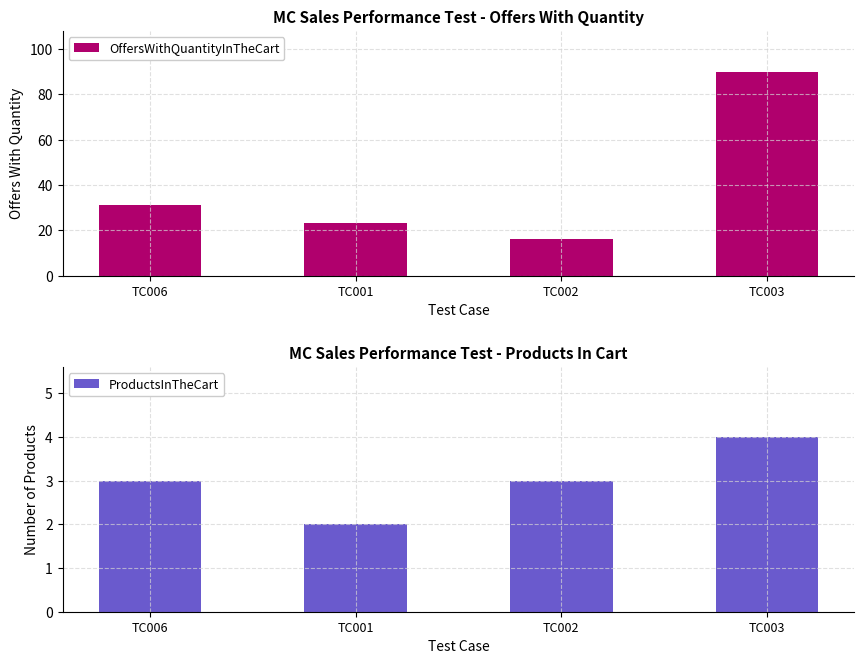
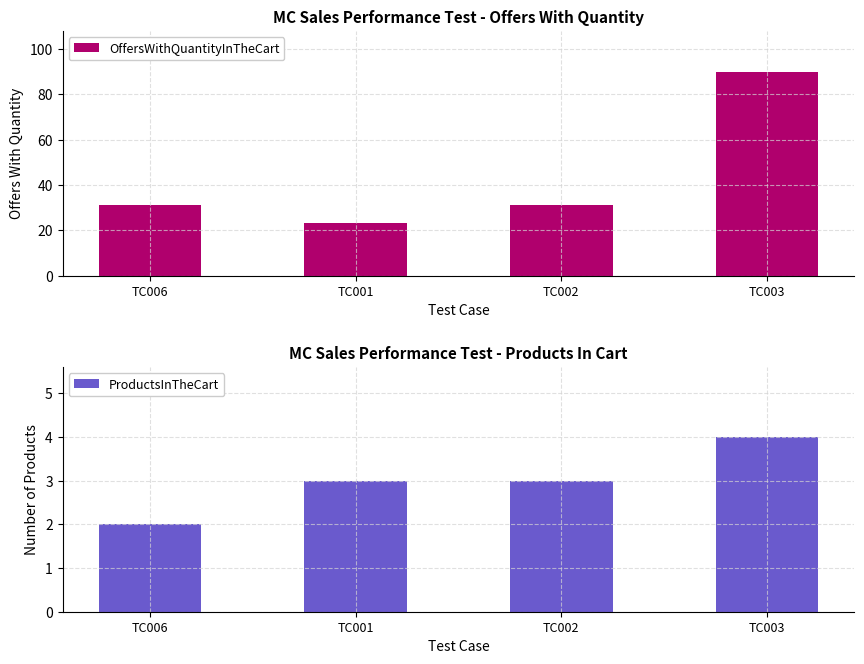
MC Sales Performance Test - Offers With Quantity, TC002: 16 -> 31
MC Sales Performance Test - Products In Cart, TC006: 3 -> 2
MC Sales Performance Test - Products In Cart, TC001: 2 -> 3
